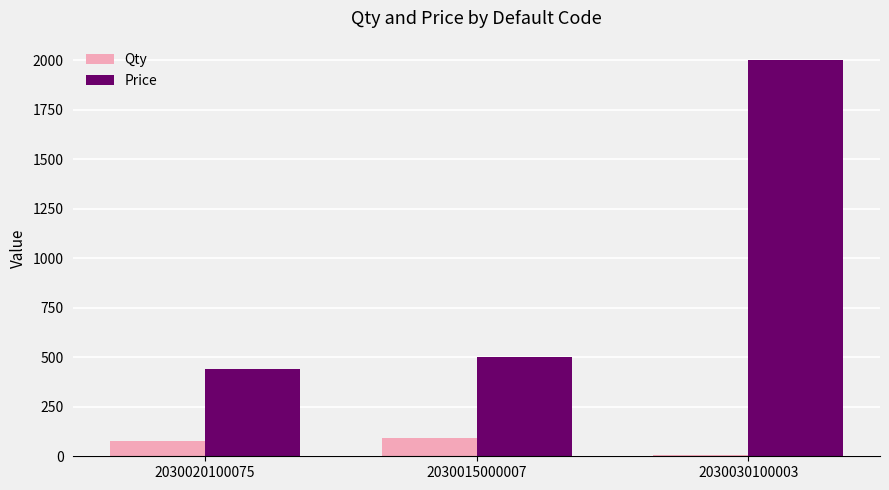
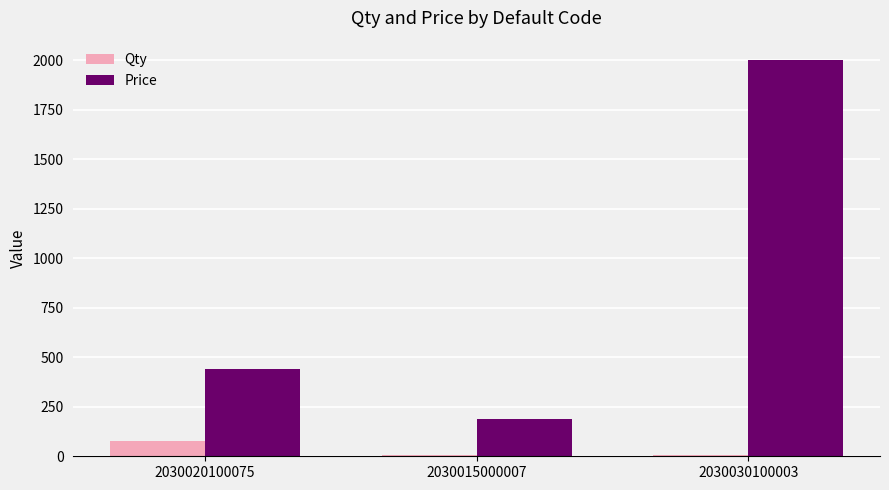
Qty, 2030015000007: 90 -> 0
Price, 2030015000007: 500 -> 190
